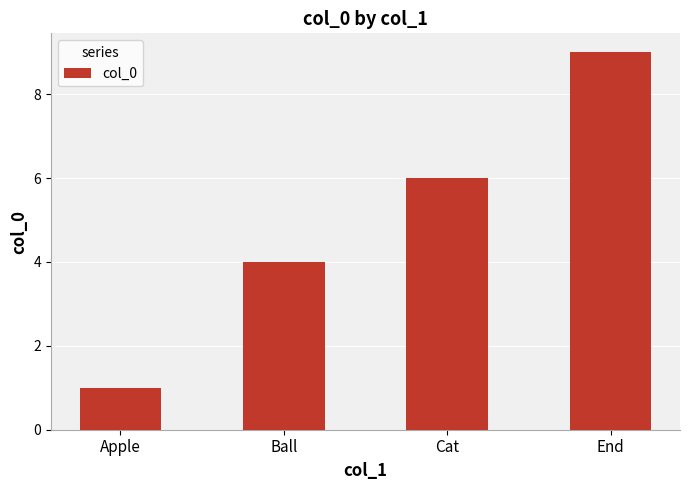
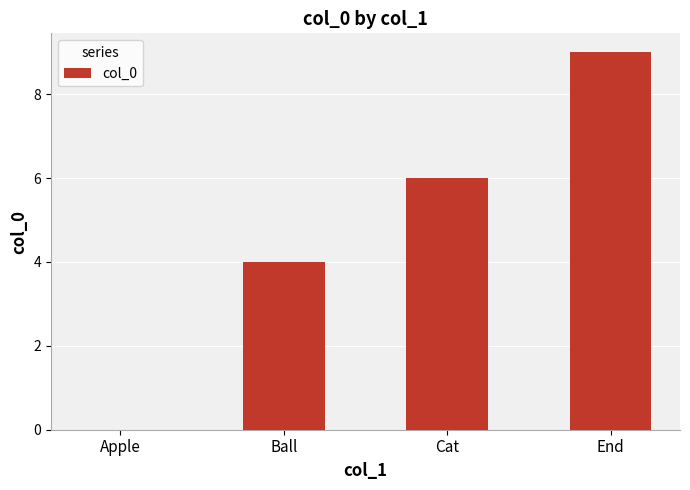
Apple: 1 -> 0
